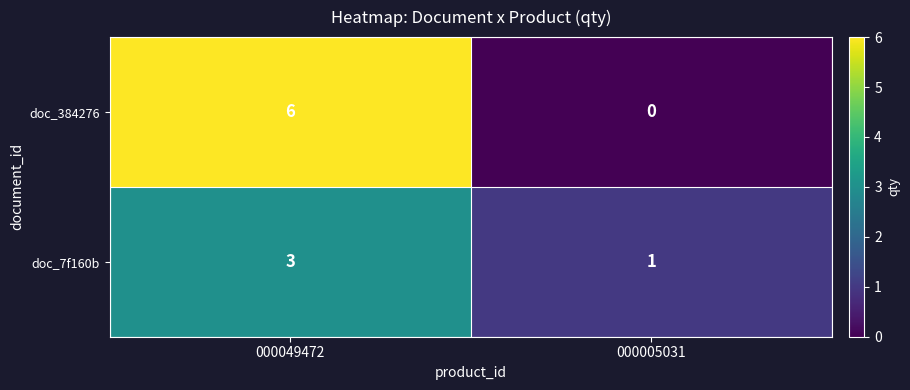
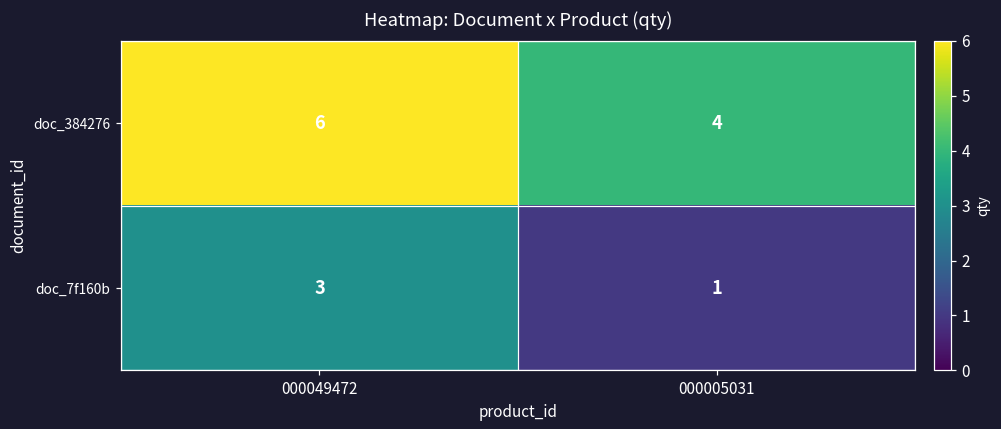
doc_384276, 000005031: 0 -> 4
